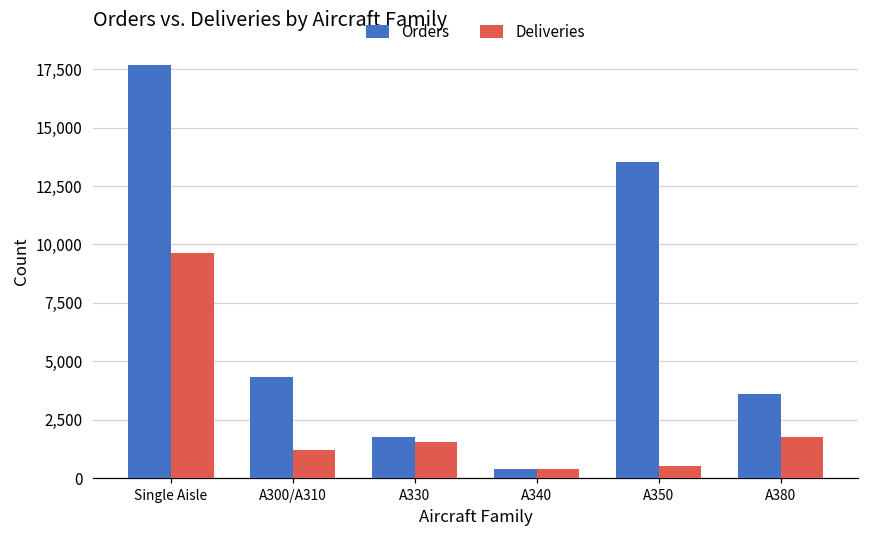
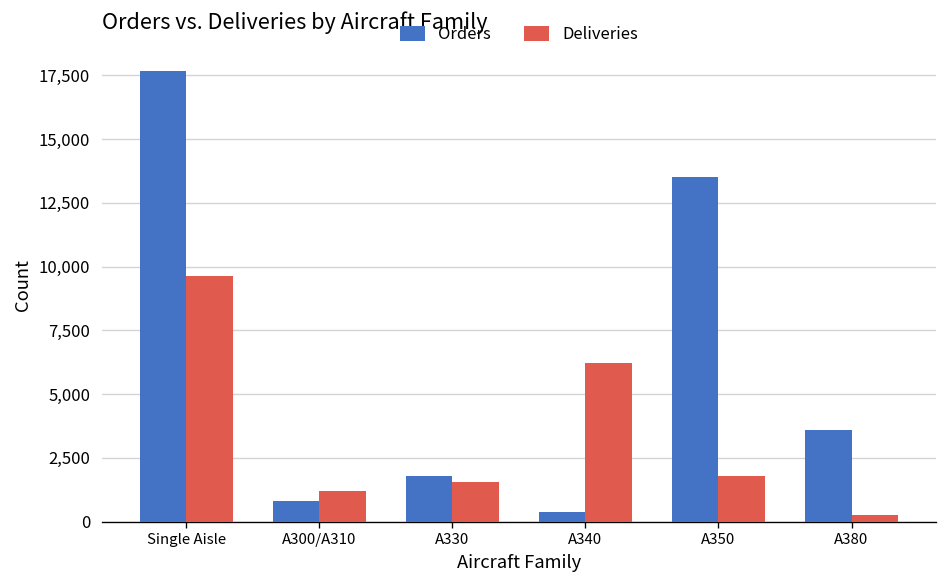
Orders, A300/A310: 4,300 -> 800
Deliveries, A340: 400 -> 6,200
Deliveries, A350: 500 -> 1,800
Deliveries, A380: 1,800 -> 300
